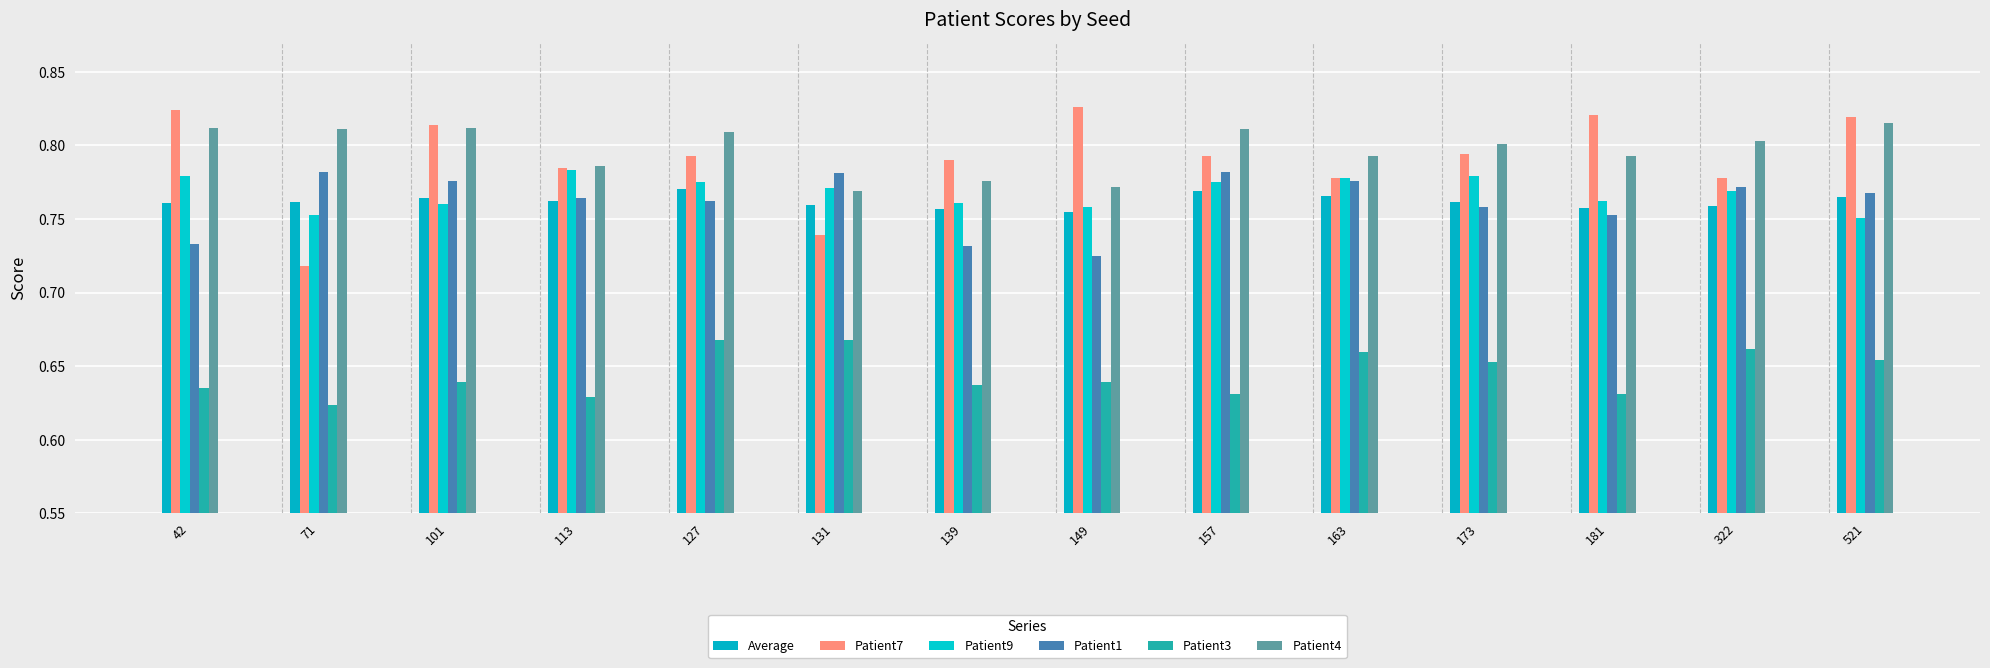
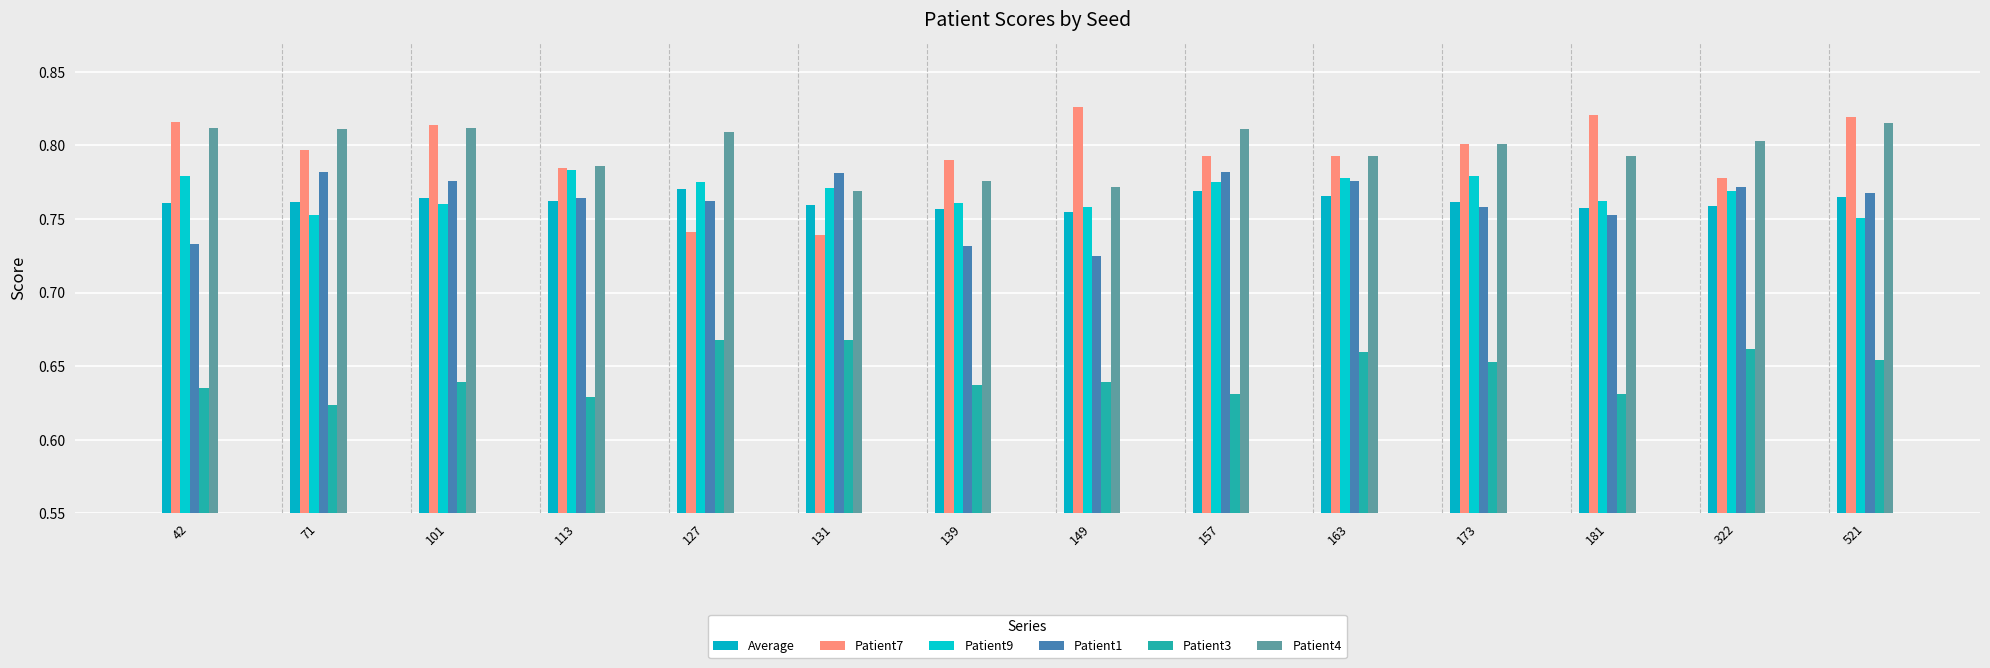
Patient7, 42: 0.824 -> 0.816
Patient7, 71: 0.718 -> 0.797
Patient7, 127: 0.793 -> 0.741
Patient7, 163: 0.778 -> 0.793
Patient7, 173: 0.794 -> 0.801
